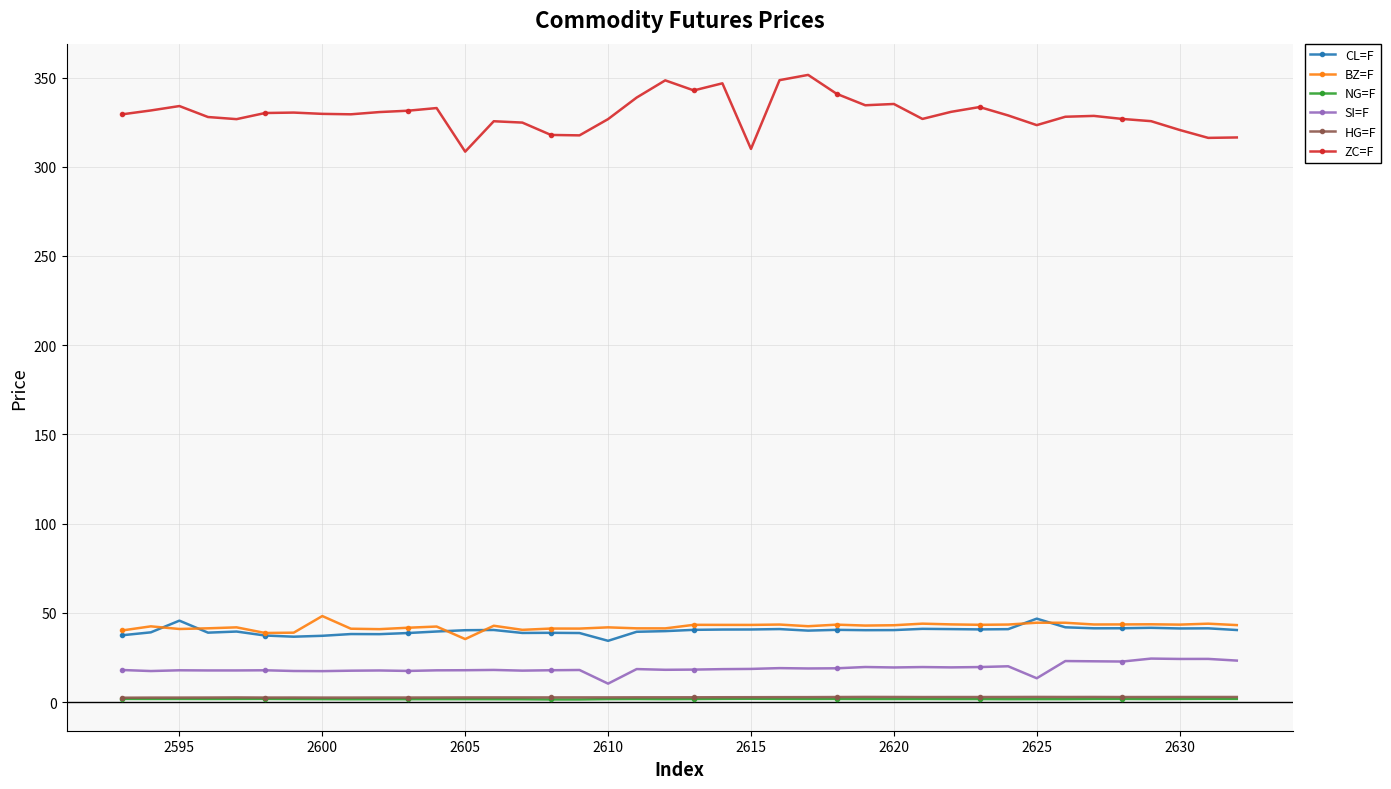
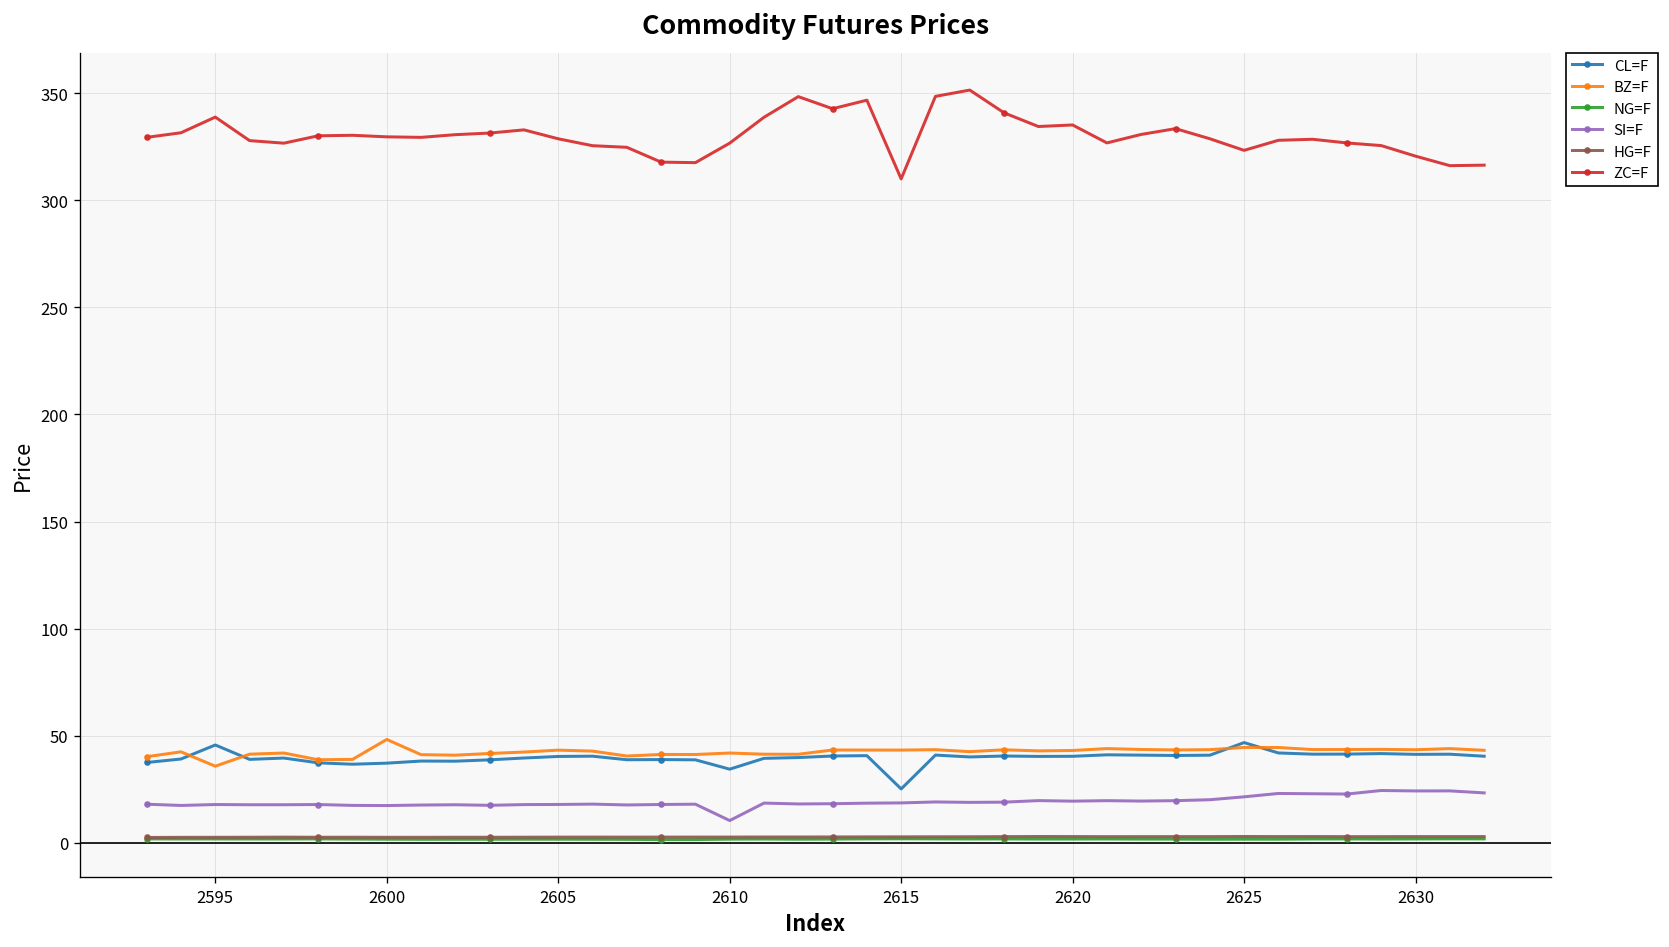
BZ=F, 2595: 41 -> 36
ZC=F, 2595: 334 -> 339
BZ=F, 2605: 35 -> 43
ZC=F, 2605: 308 -> 329
CL=F, 2615: 41 -> 25
SI=F, 2625: 13 -> 21
